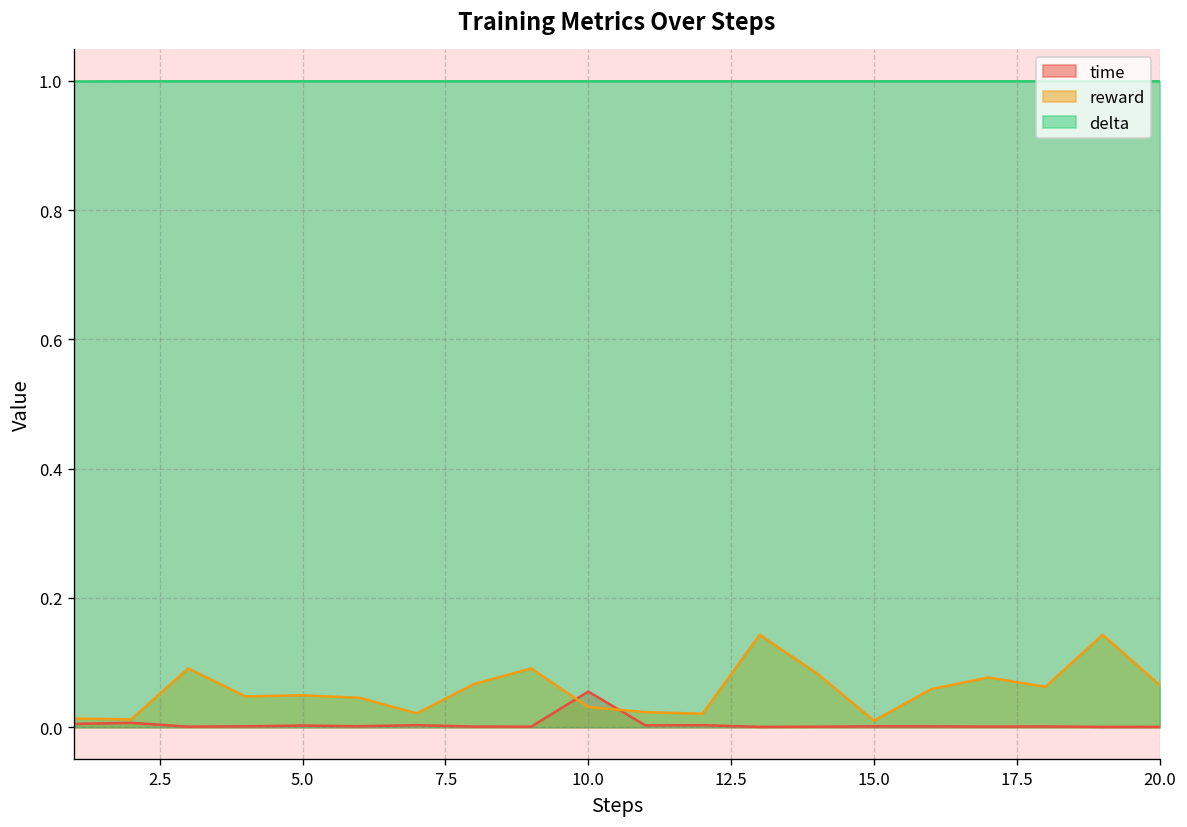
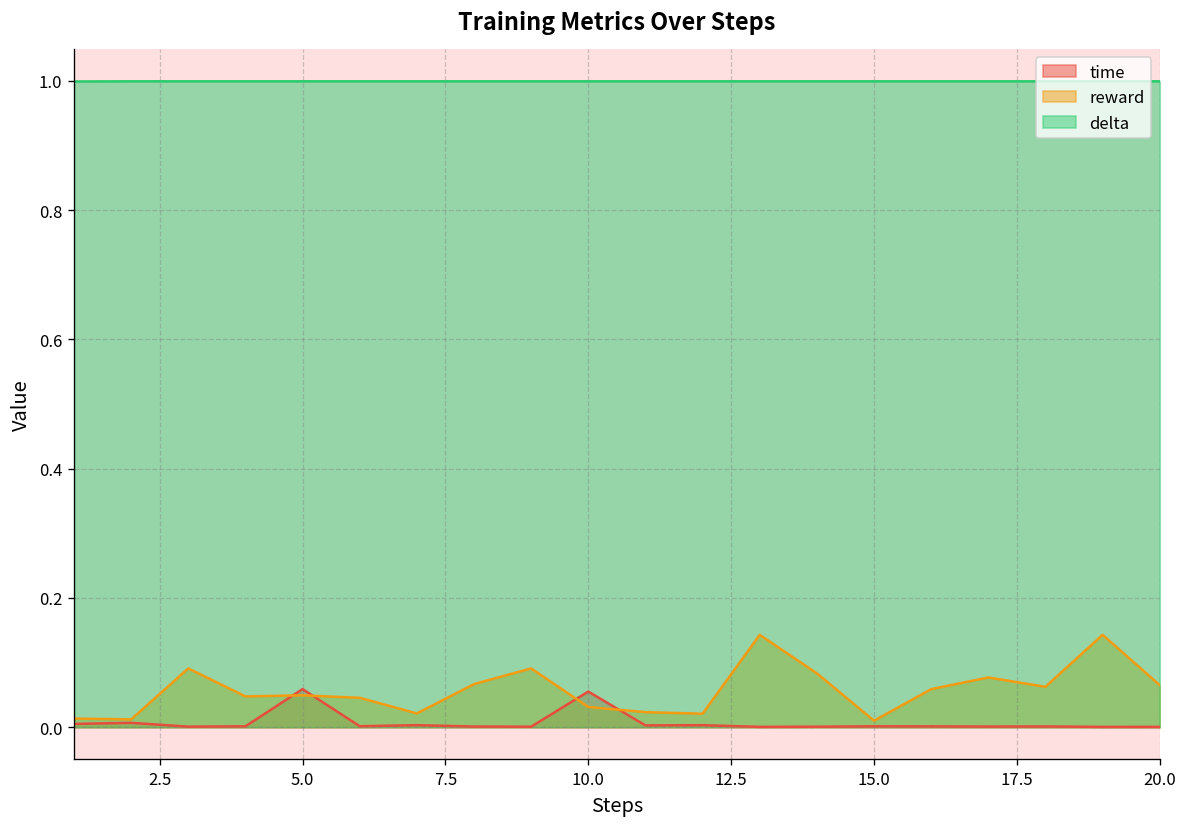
time, 5.0: 0.00 -> 0.06
